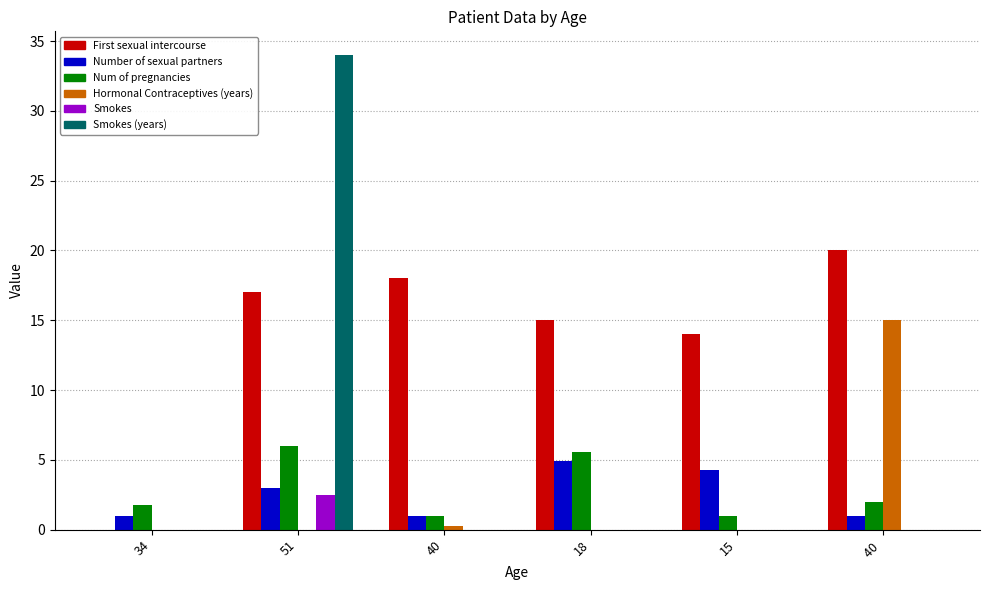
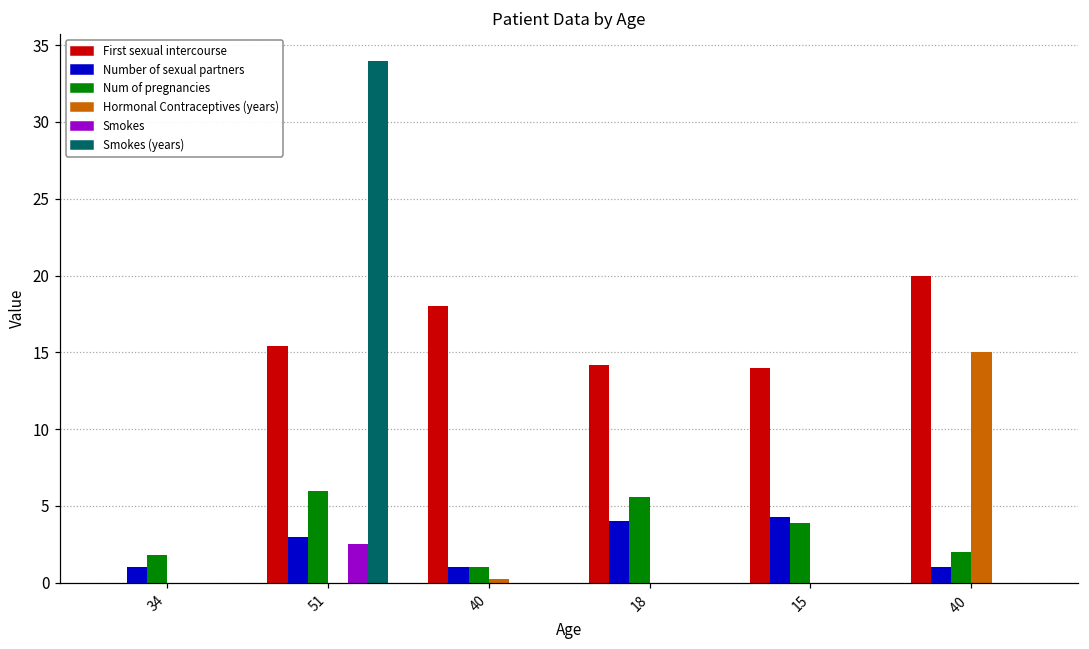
First sexual intercourse, 51: 17.0 -> 15.4
First sexual intercourse, 18: 15.0 -> 14.2
Number of sexual partners, 18: 4.9 -> 4.0
Num of pregnancies, 15: 1.0 -> 3.9
